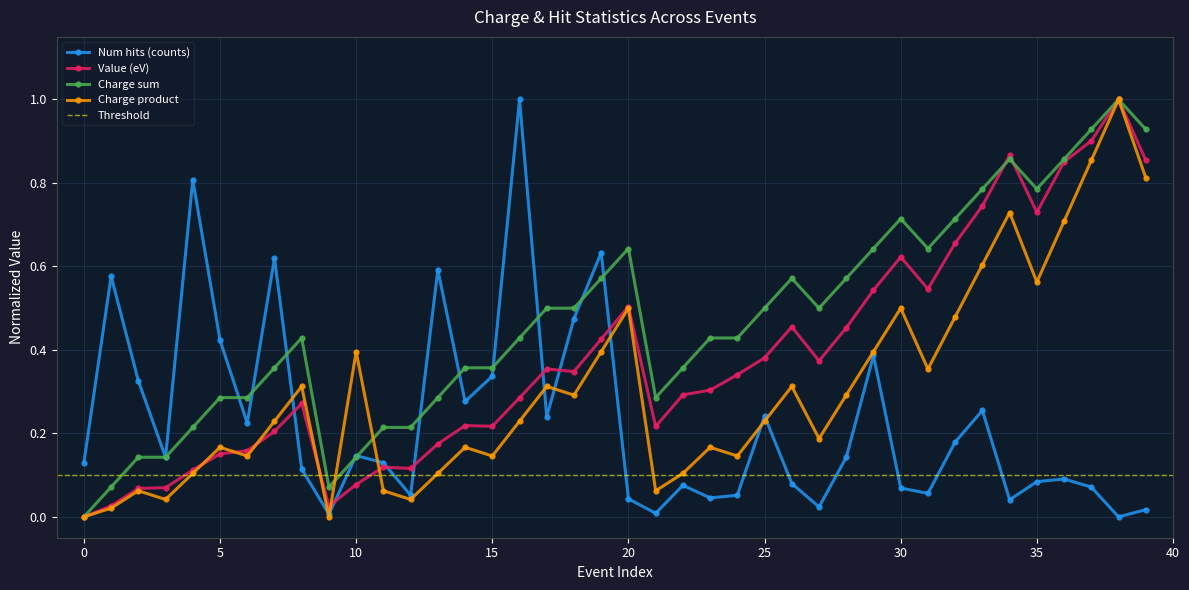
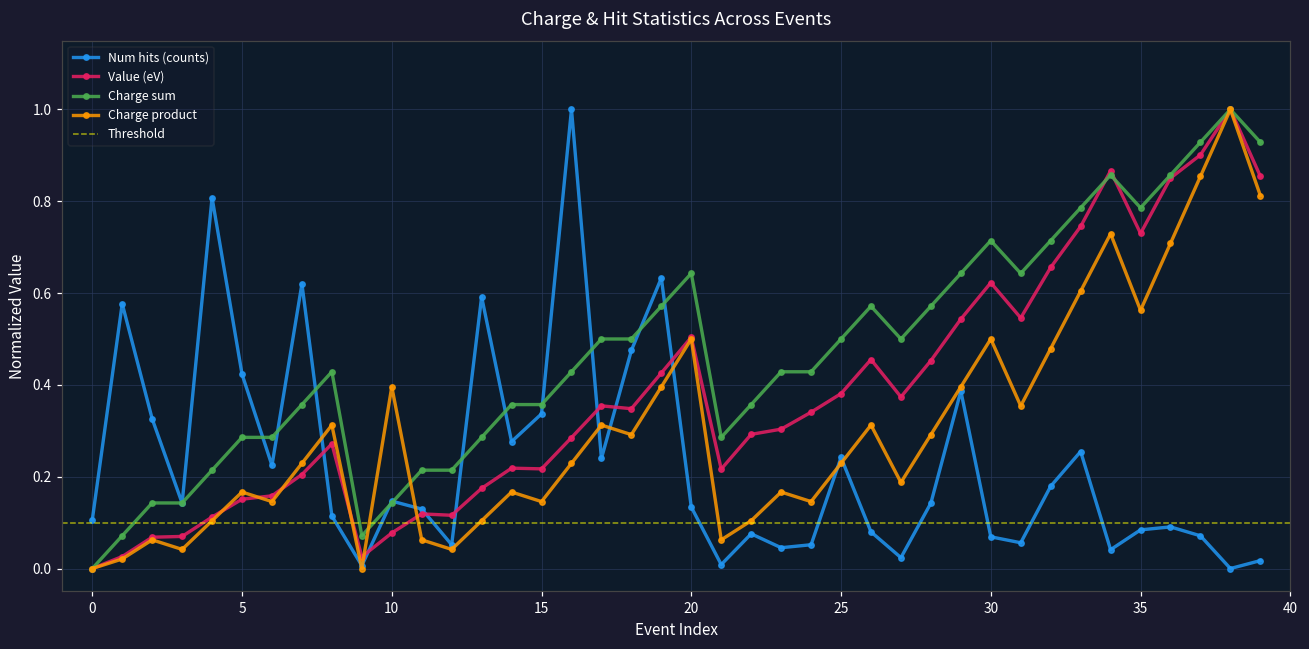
Num hits (counts), 0: 0.13 -> 0.11
Num hits (counts), 20: 0.04 -> 0.13
